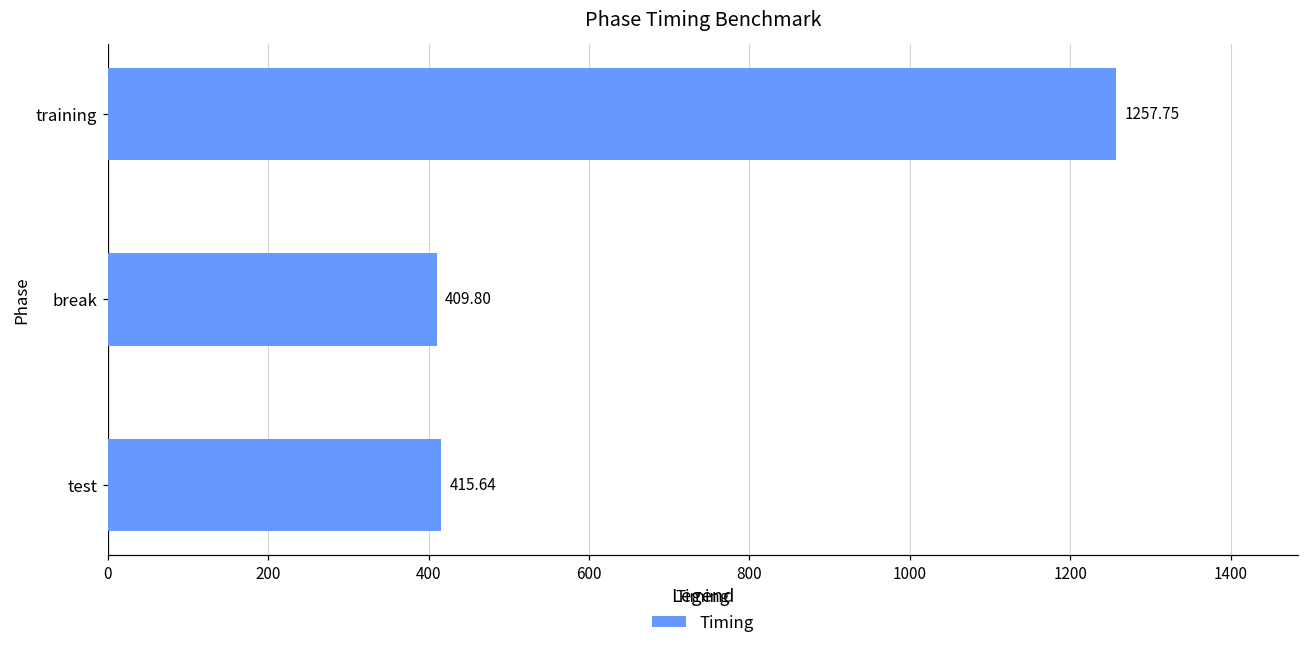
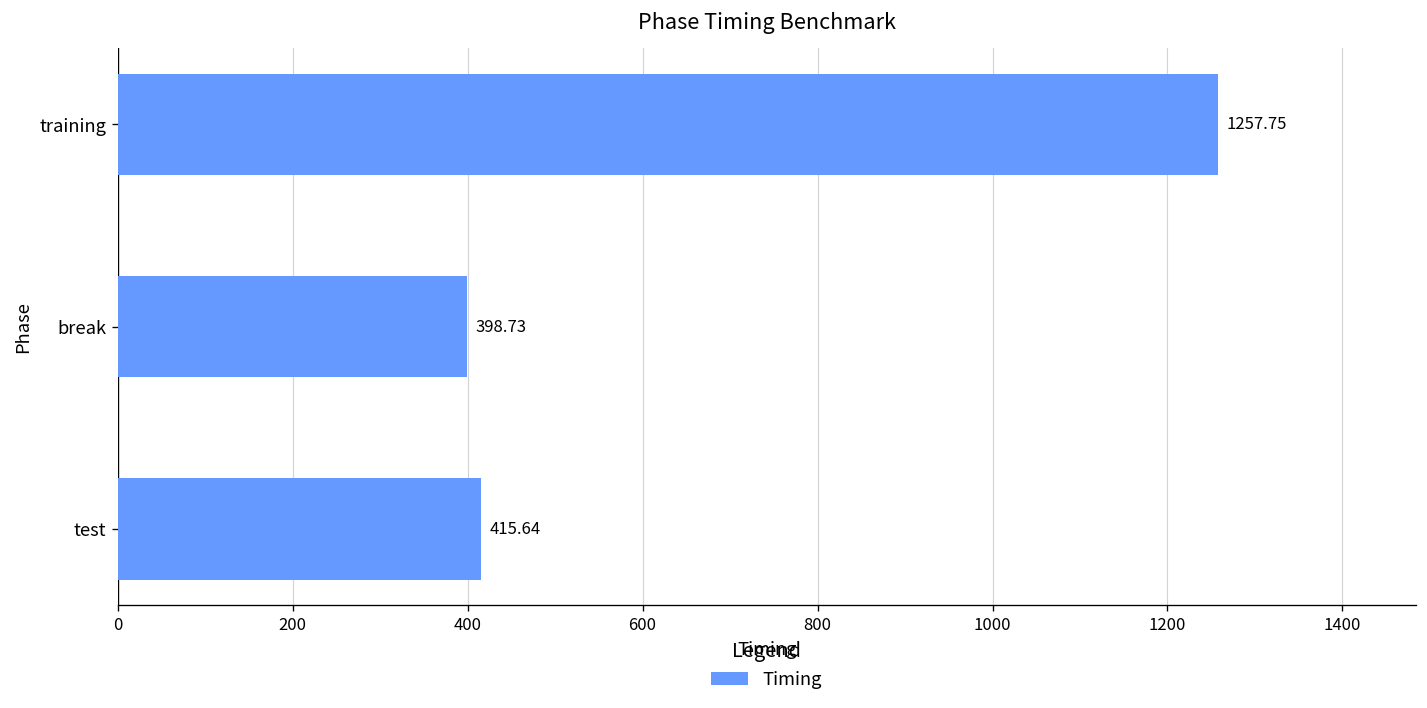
break: 409.80 -> 398.73
